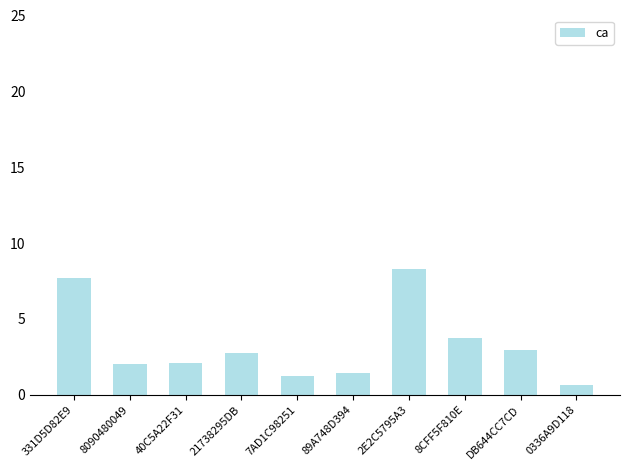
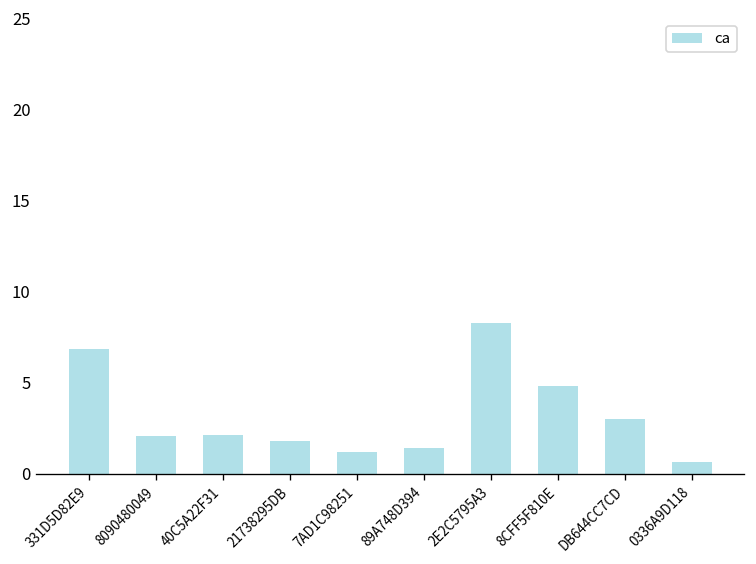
331D5D82E9: 7.7 -> 6.9
21738295DB: 2.8 -> 1.8
8CFF5F810E: 3.7 -> 4.8
